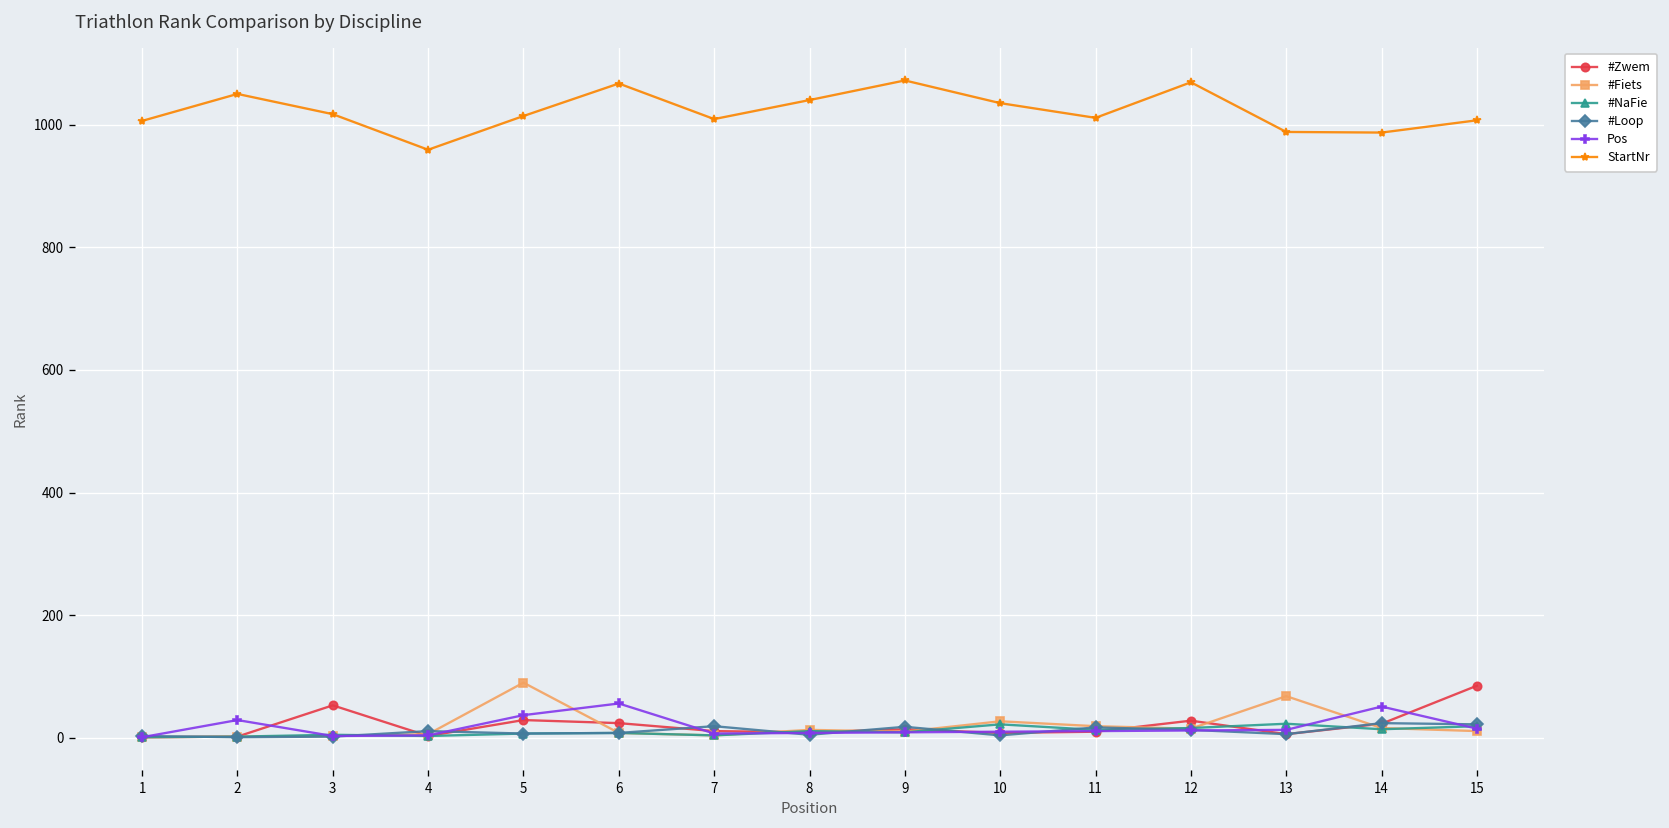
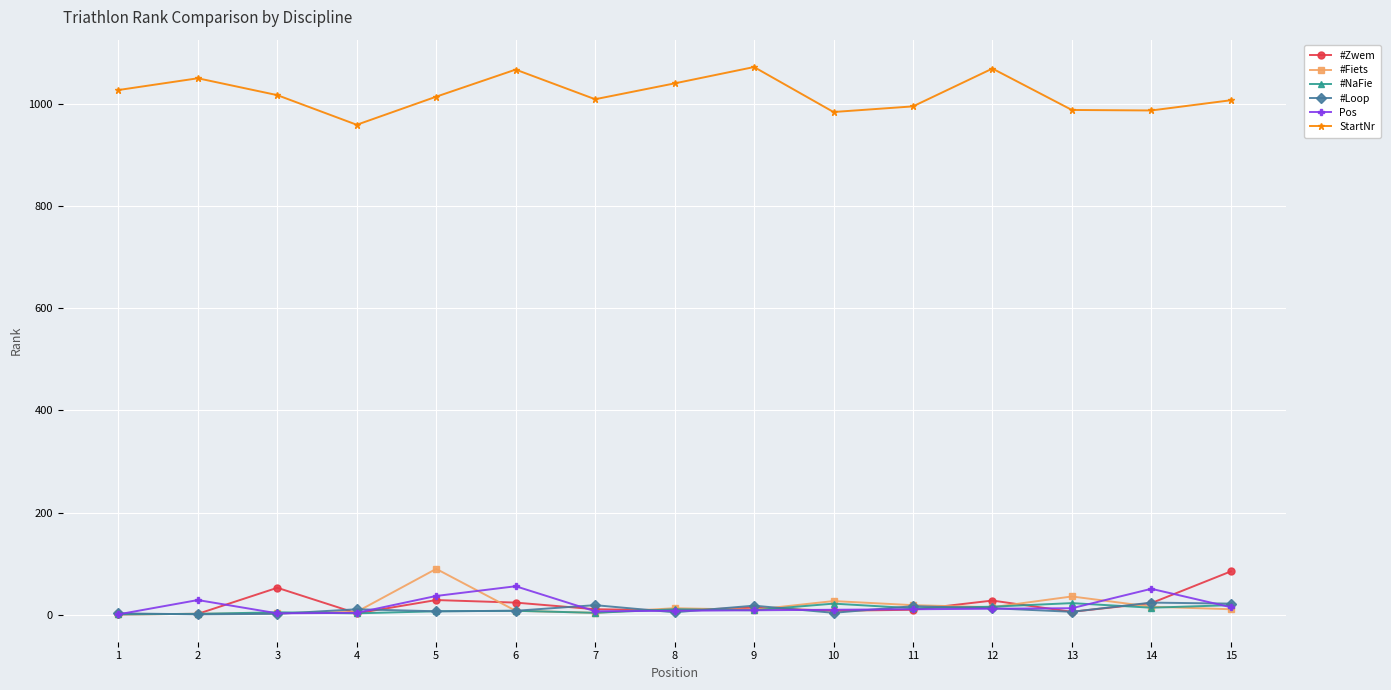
StartNr, 1: 1010 -> 1030
StartNr, 10: 1040 -> 980
StartNr, 11: 1010 -> 1000
#Fiets, 13: 70 -> 40
